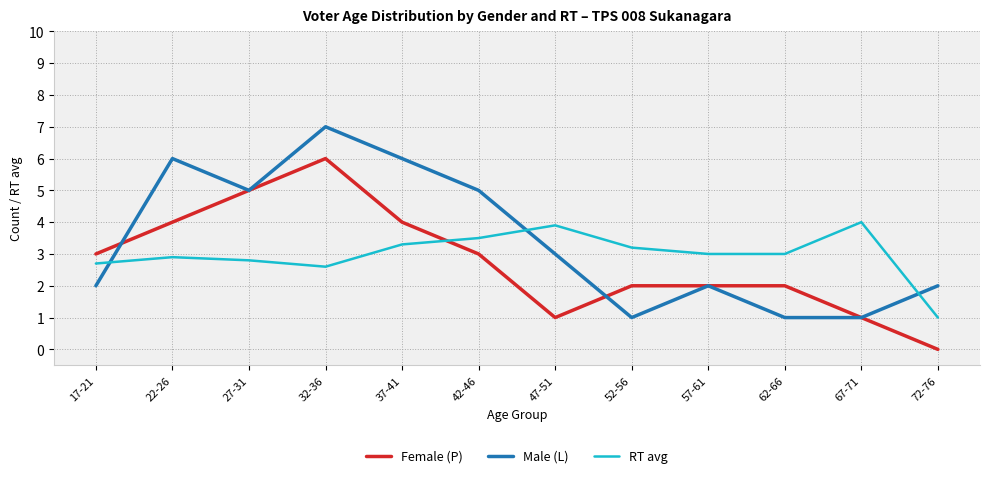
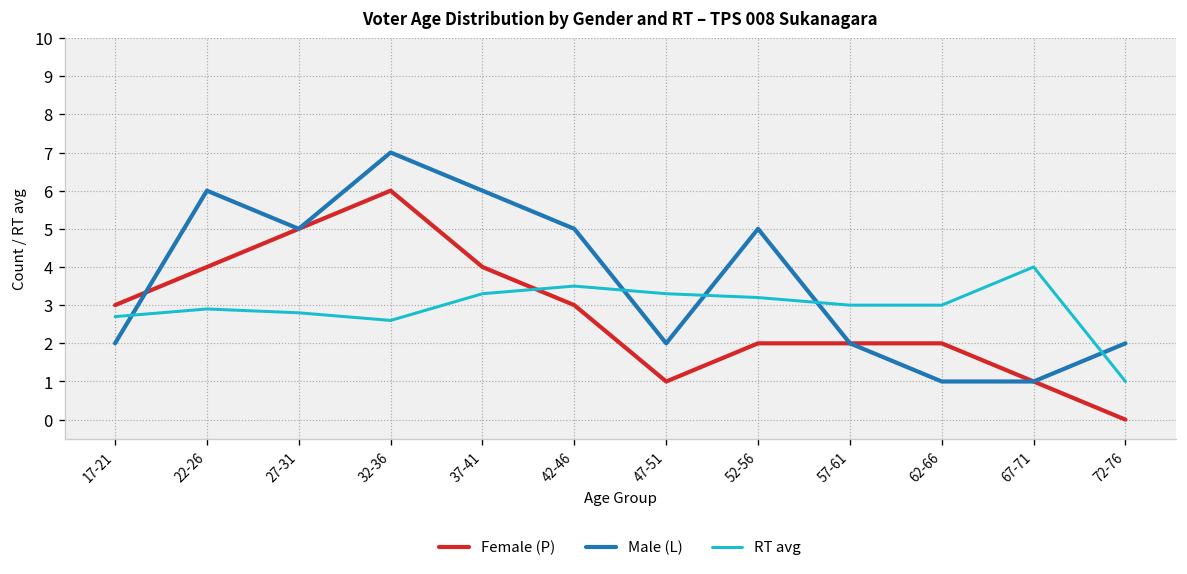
Male (L), 47-51: 3 -> 2
RT avg, 47-51: 3.9 -> 3.3
Male (L), 52-56: 1 -> 5
